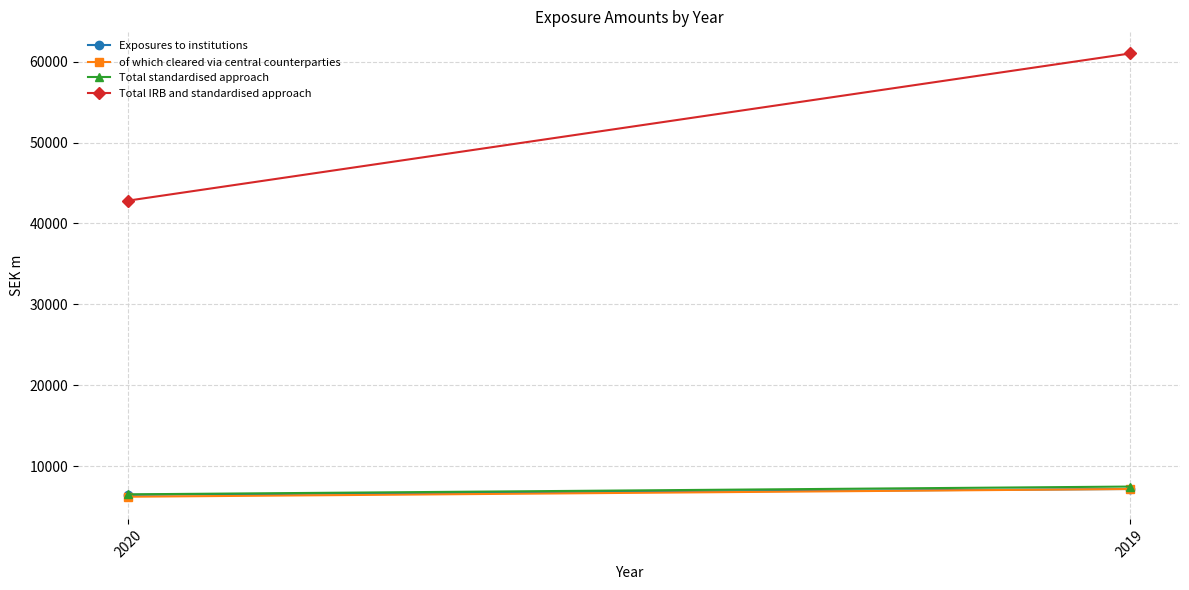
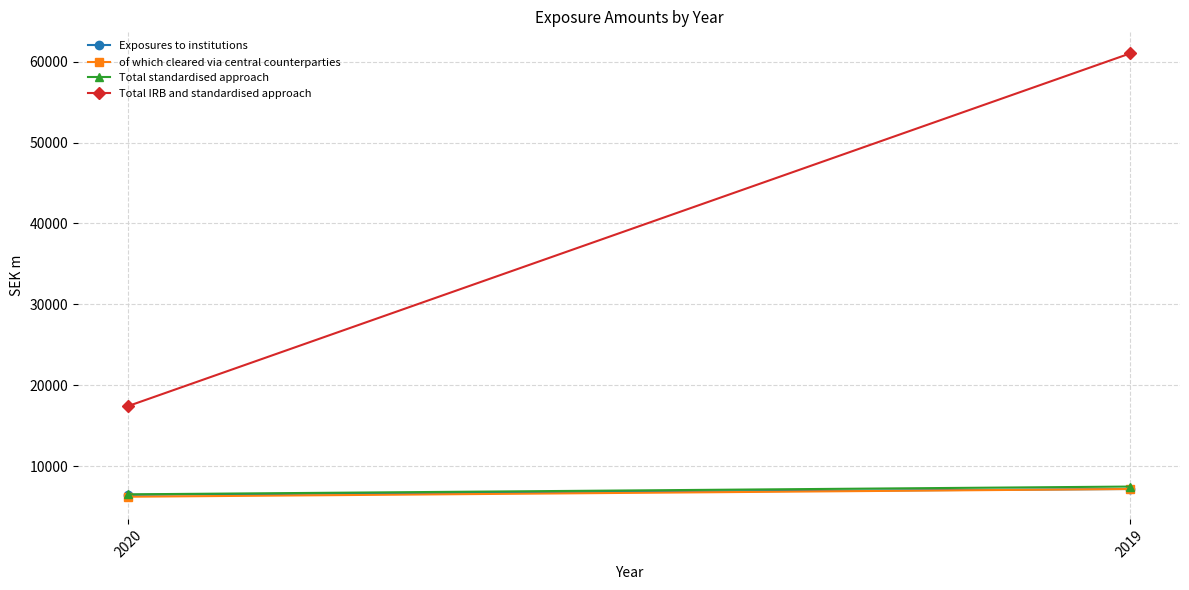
Total IRB and standardised approach, 2020: 43000 -> 17000
